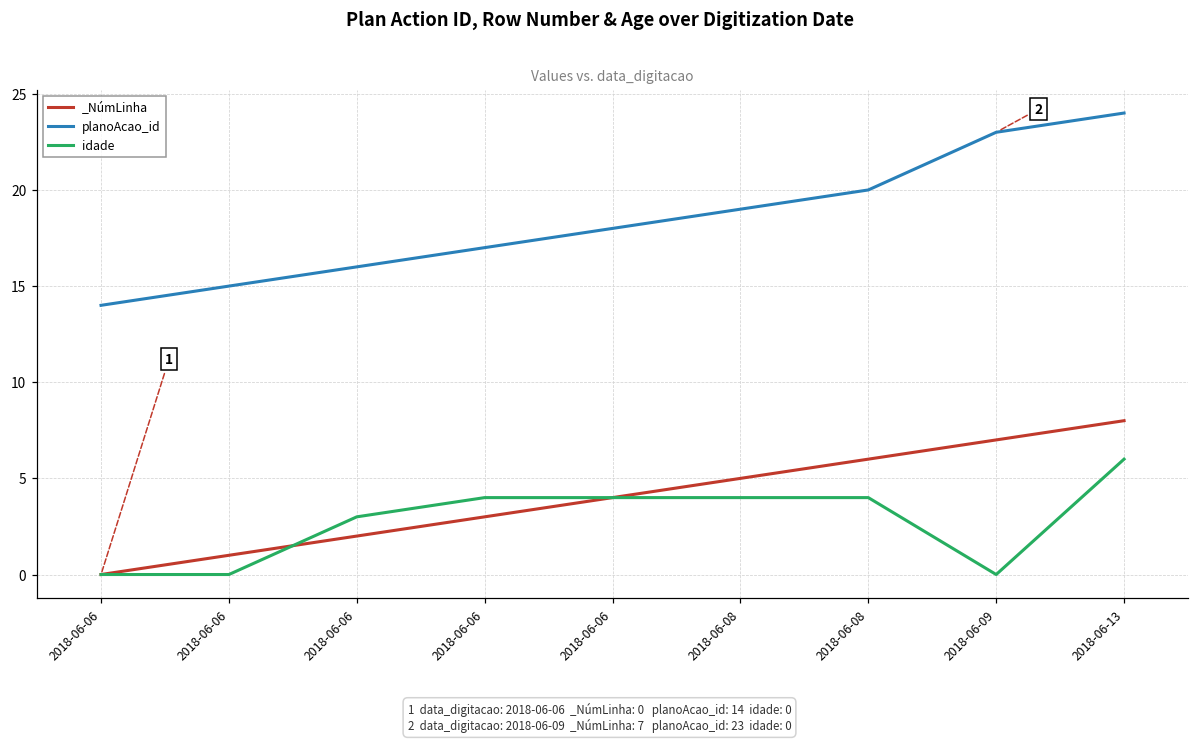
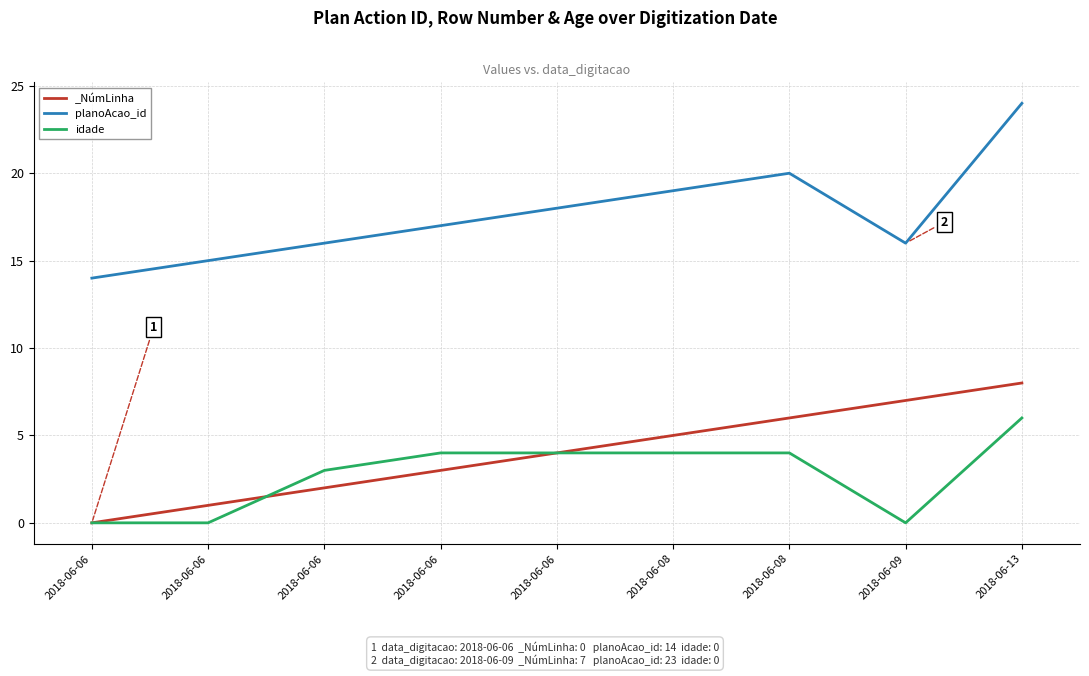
planoAcao_id, 2018-06-09: 23 -> 16
